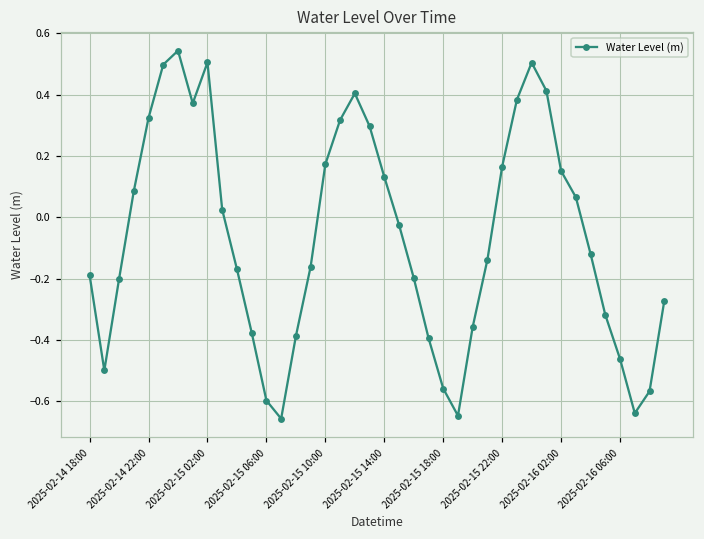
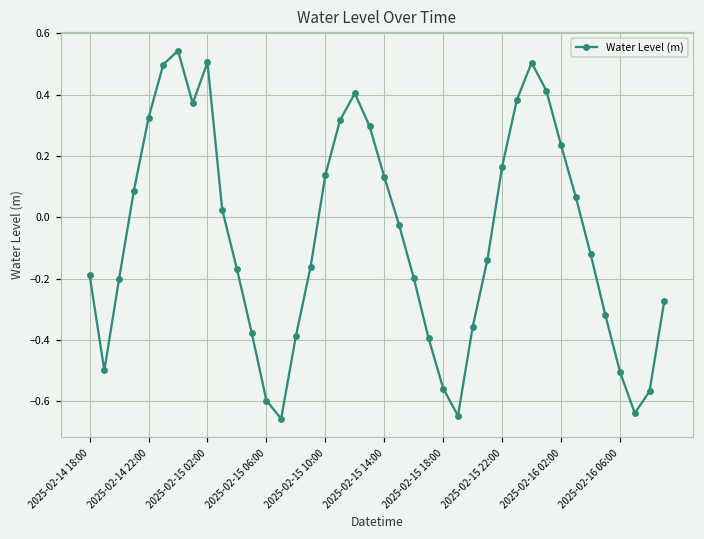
2025-02-15 10:00: 0.17 -> 0.14
2025-02-16 02:00: 0.15 -> 0.23
2025-02-16 06:00: -0.46 -> -0.50
